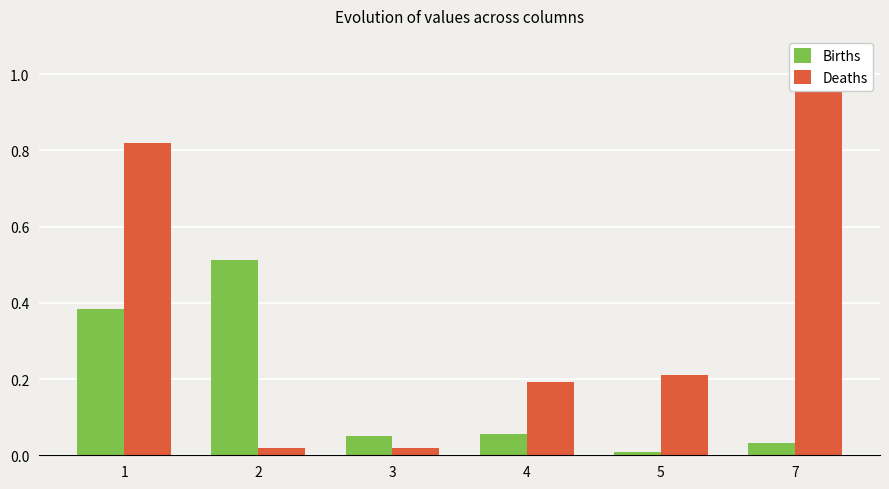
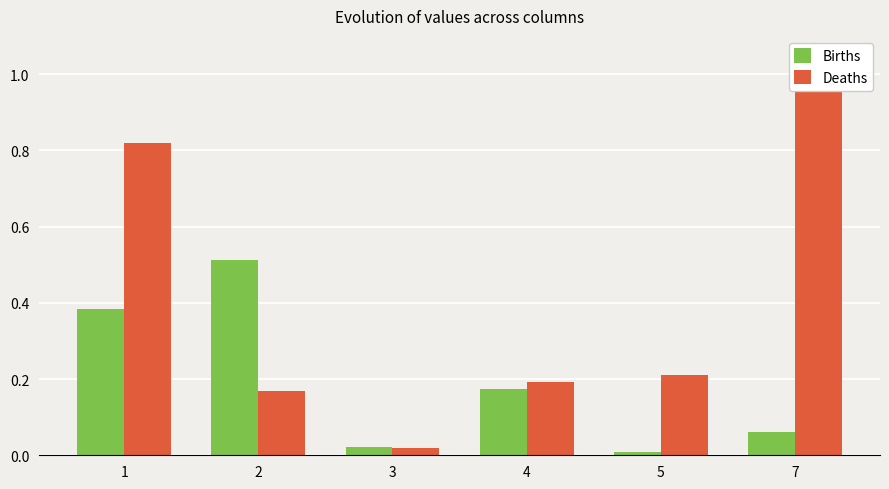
Deaths, 2: 0.02 -> 0.17
Births, 3: 0.05 -> 0.02
Births, 4: 0.06 -> 0.18
Births, 7: 0.03 -> 0.06
